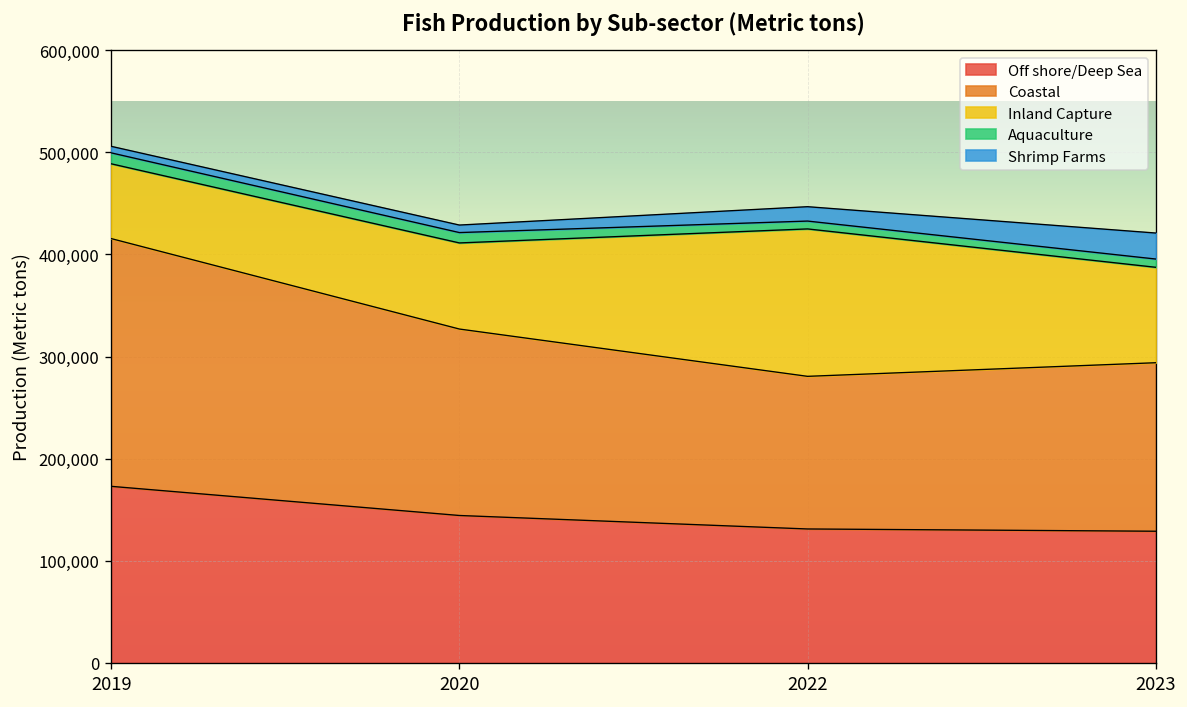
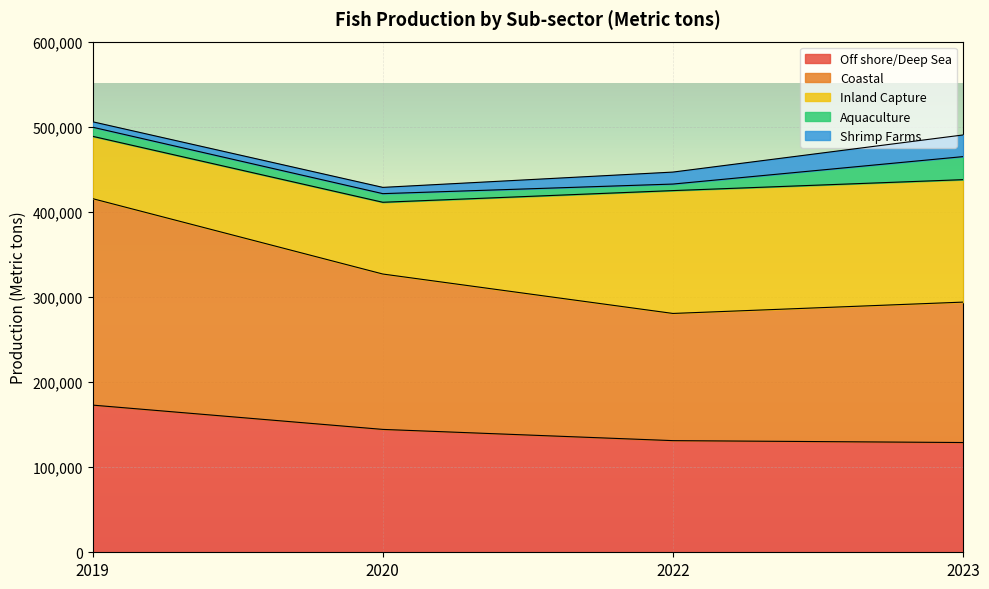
Inland Capture, 2023: 90,000 -> 140,000
Aquaculture, 2023: 10,000 -> 30,000
